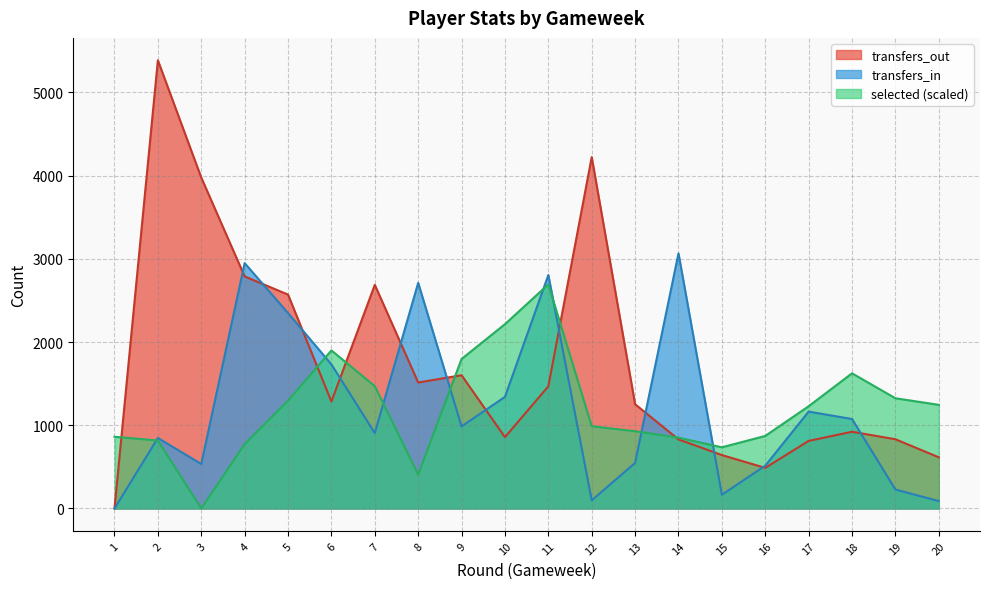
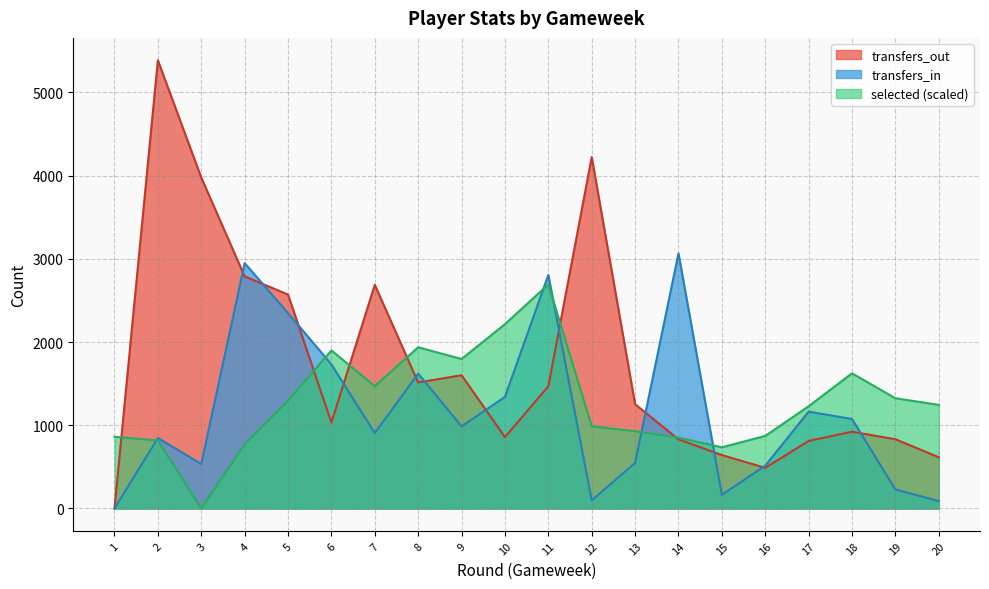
transfers_out, 6: 1300 -> 1000
transfers_in, 8: 2700 -> 1600
selected (scaled), 8: 400 -> 1900
